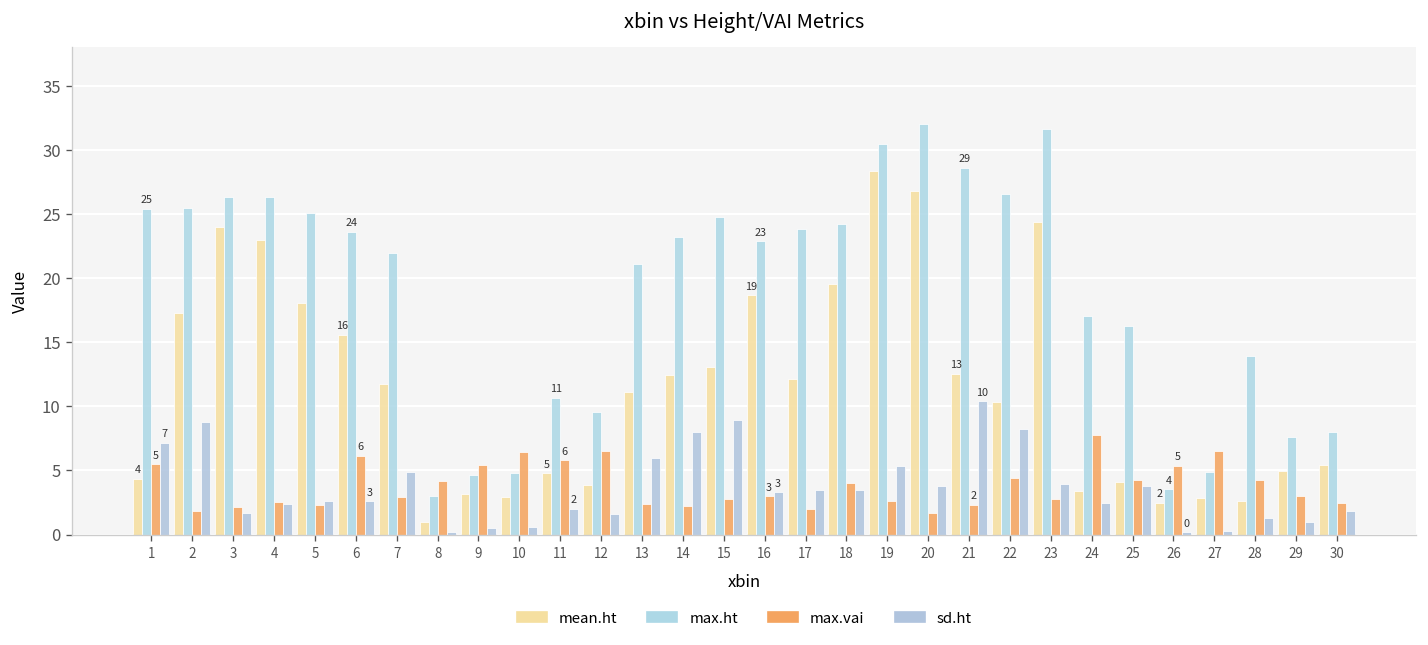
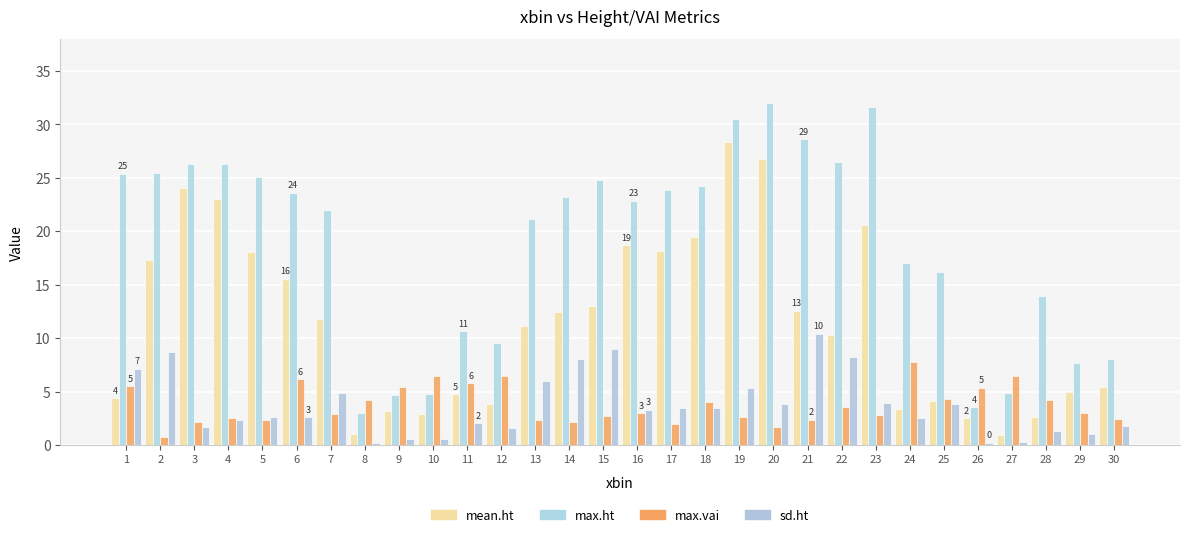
max.vai, 2: 1.9 -> 0.8
mean.ht, 17: 12.1 -> 18.2
max.vai, 22: 4.4 -> 3.6
mean.ht, 23: 24.4 -> 20.6
mean.ht, 27: 2.9 -> 0.9
